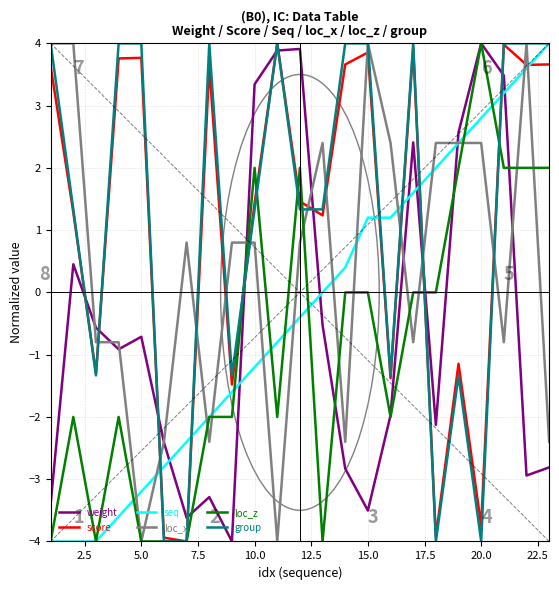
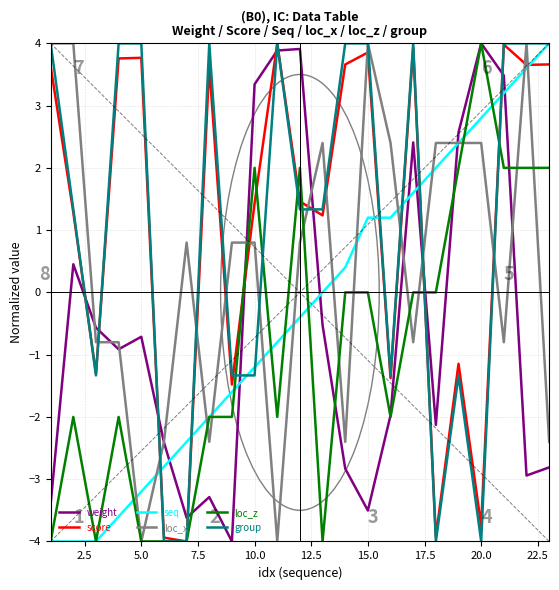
group, 10.0: 1.3 -> -1.3
